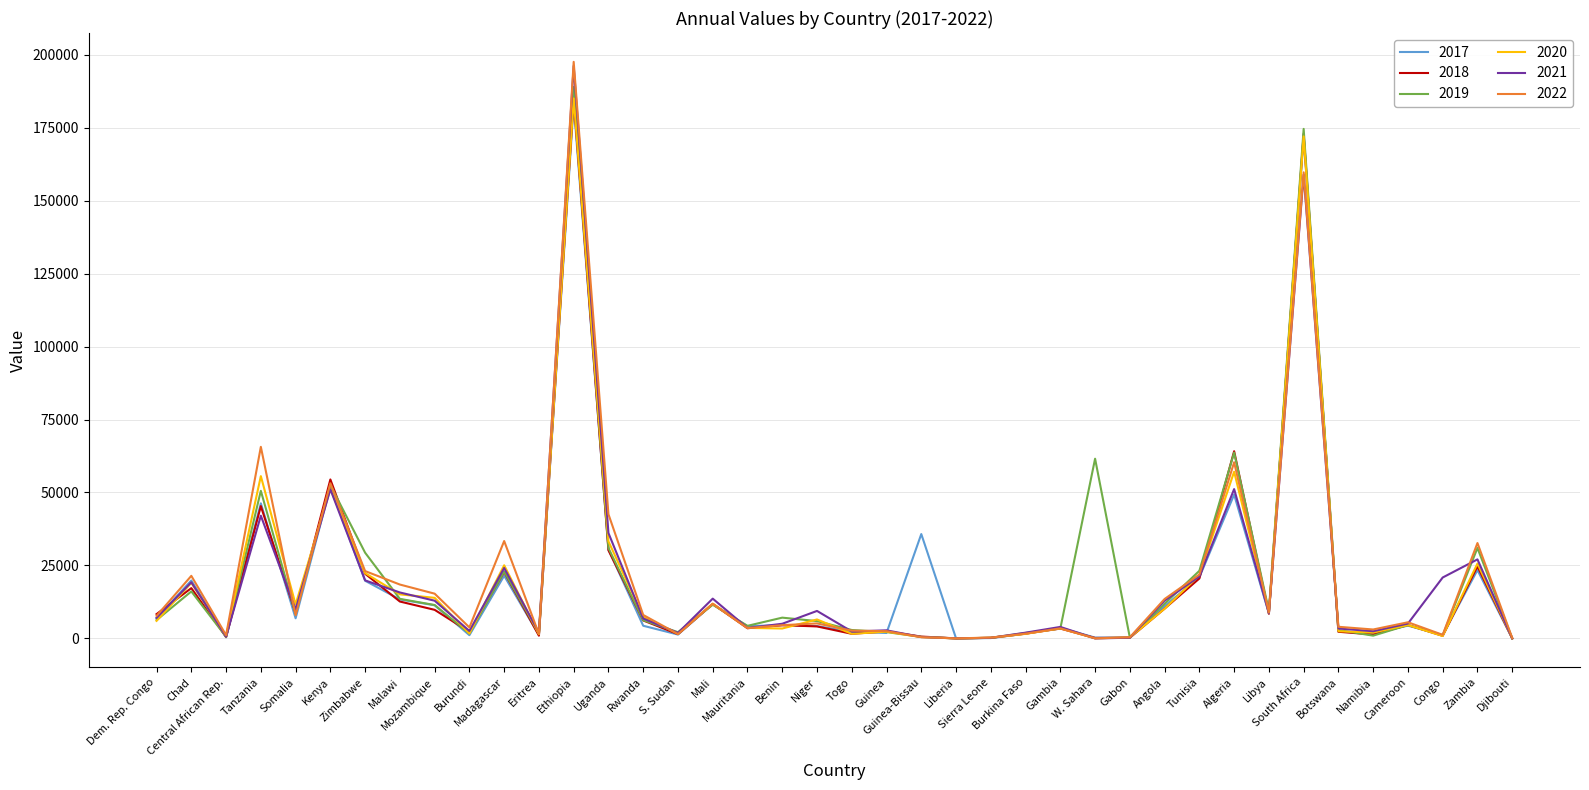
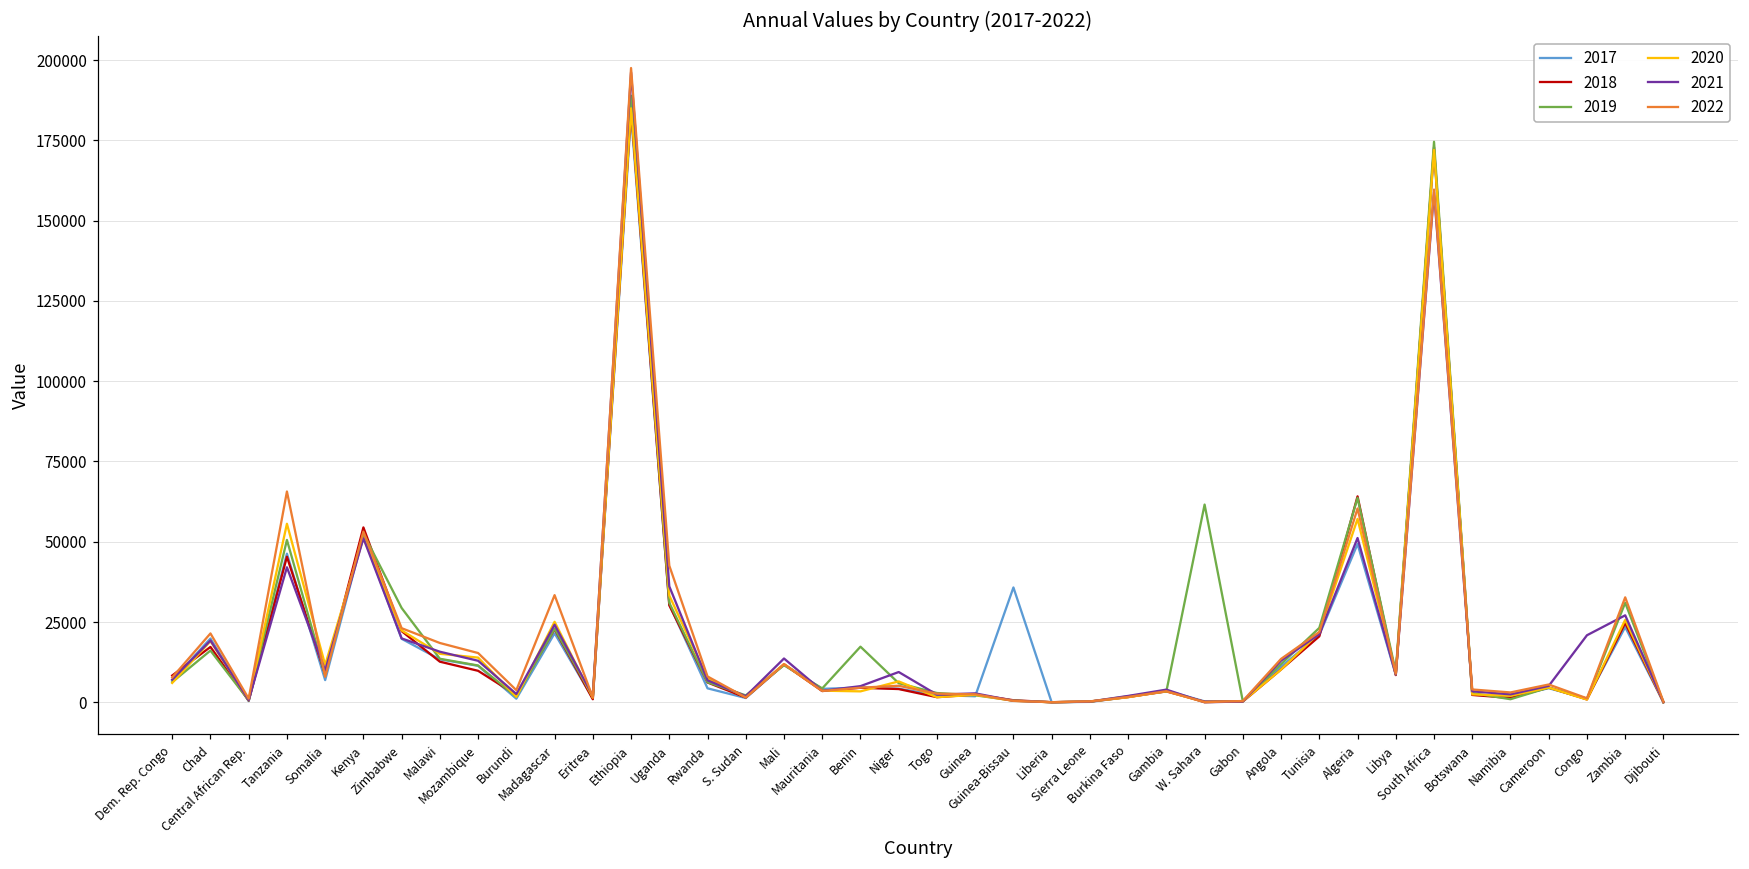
2019, Benin: 7000 -> 17000
